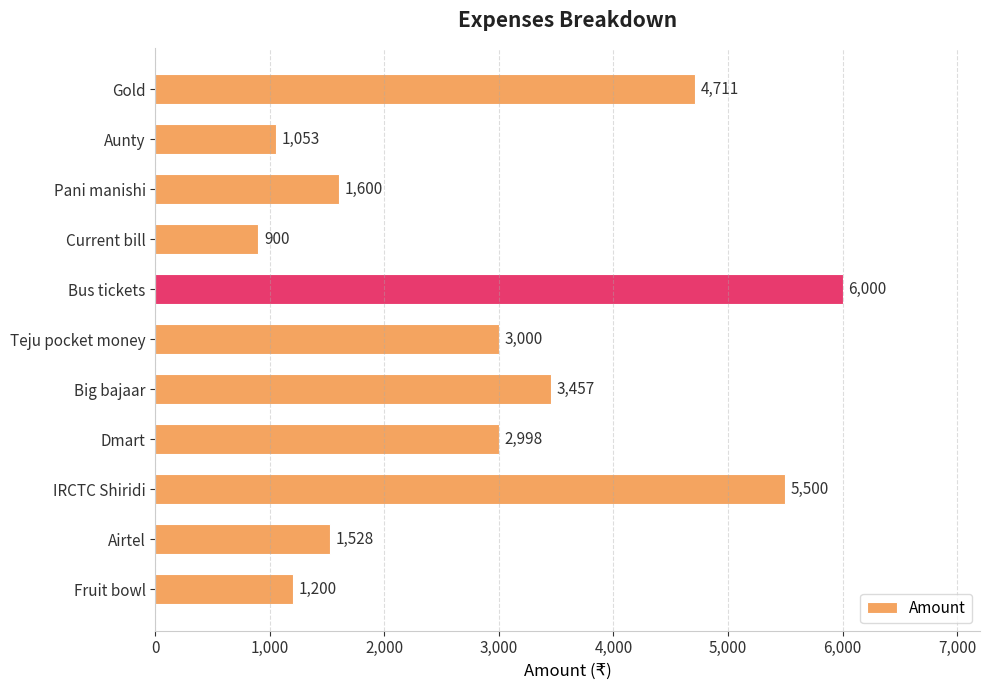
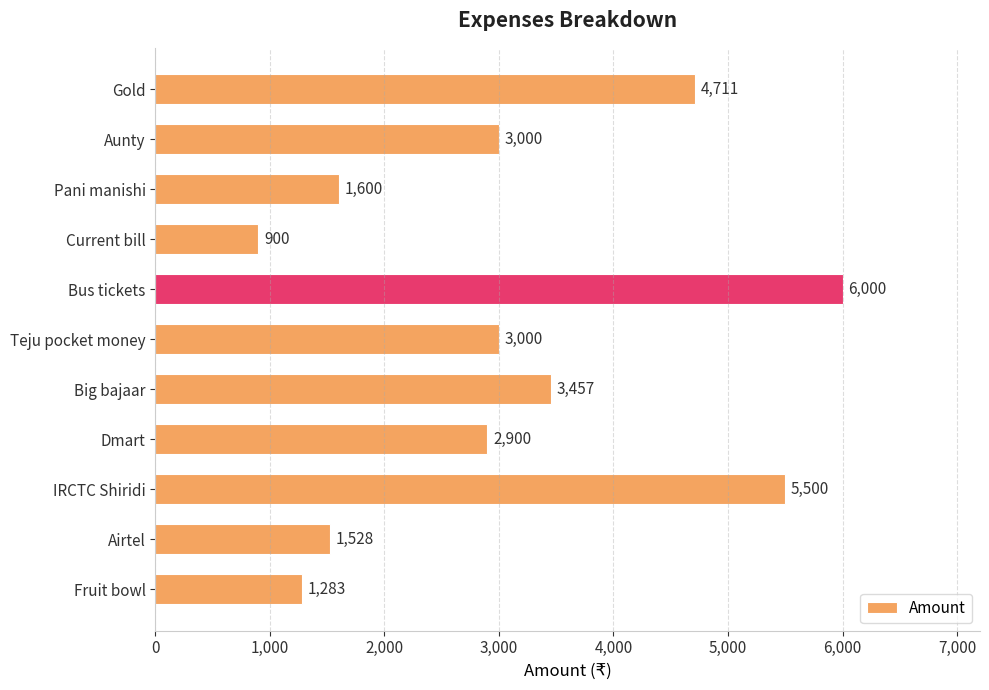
Aunty: 1,053 -> 3,000
Dmart: 2,998 -> 2,900
Fruit bowl: 1,200 -> 1,283
